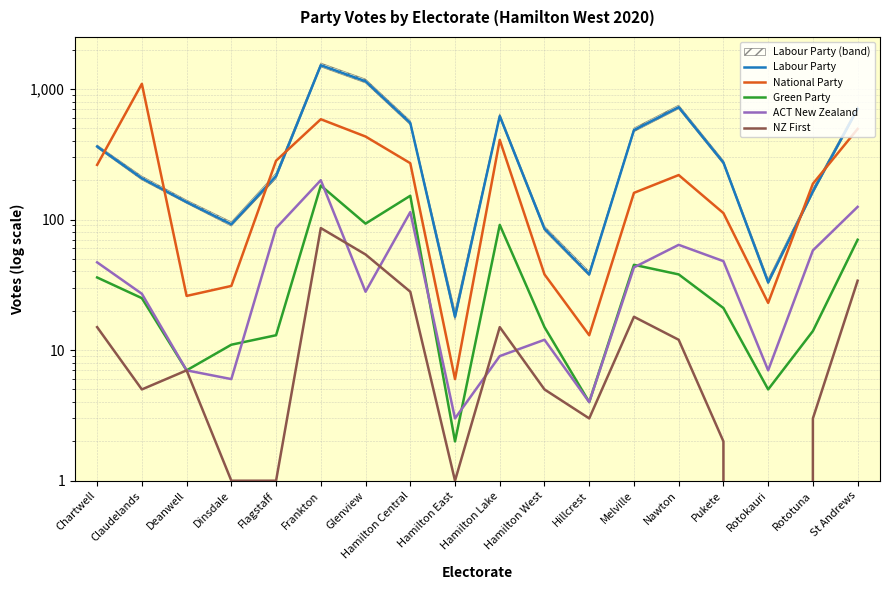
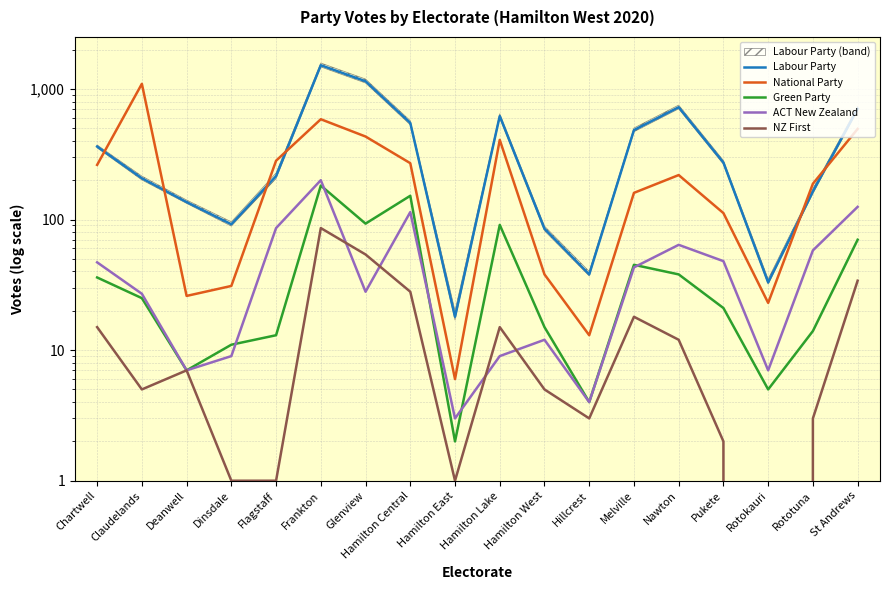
ACT New Zealand, Dinsdale: 6 -> 9
